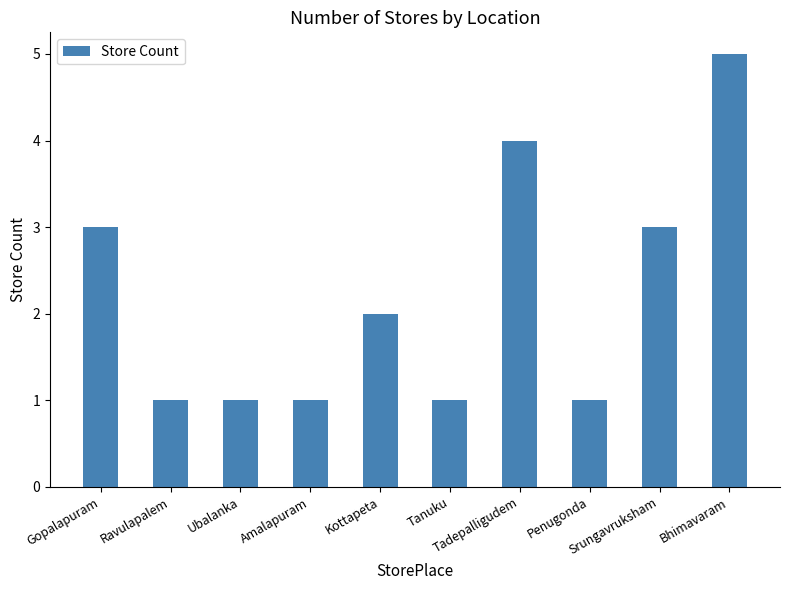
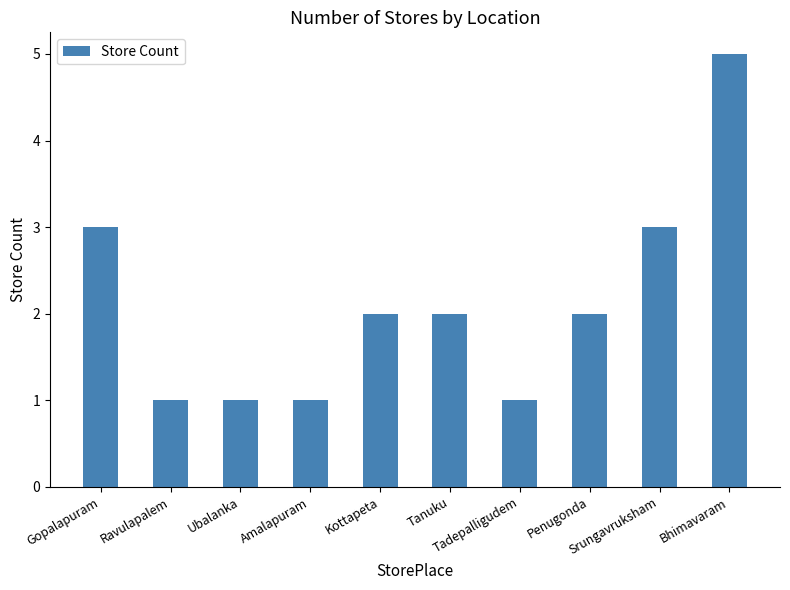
Tanuku: 1 -> 2
Tadepalligudem: 4 -> 1
Penugonda: 1 -> 2
